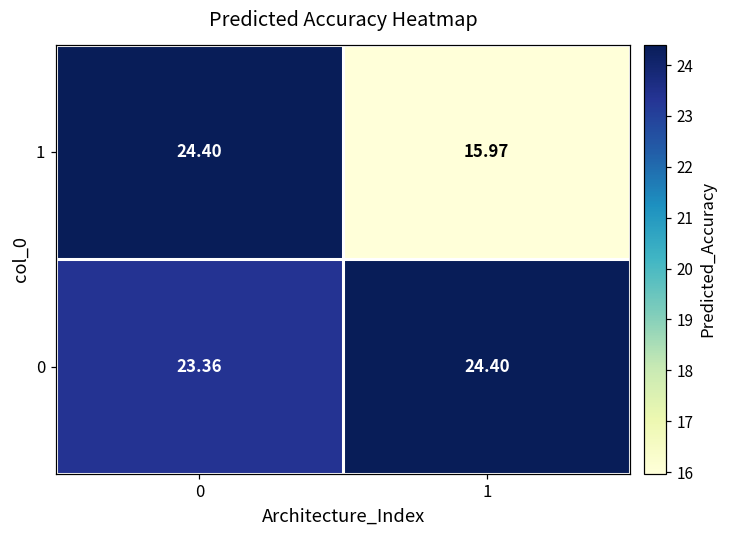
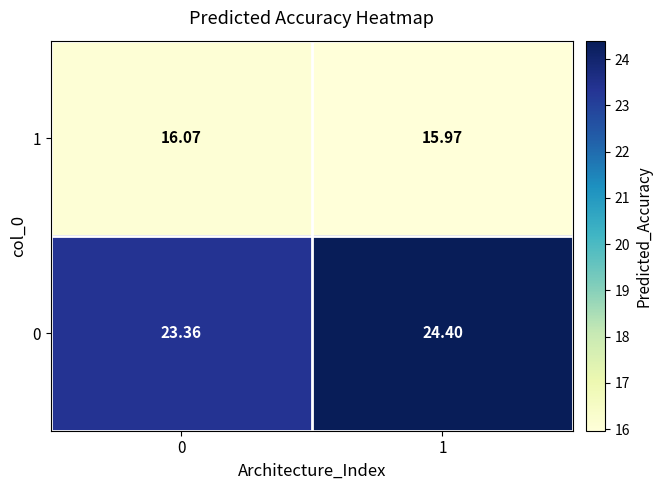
1, 0: 24.40 -> 16.07
